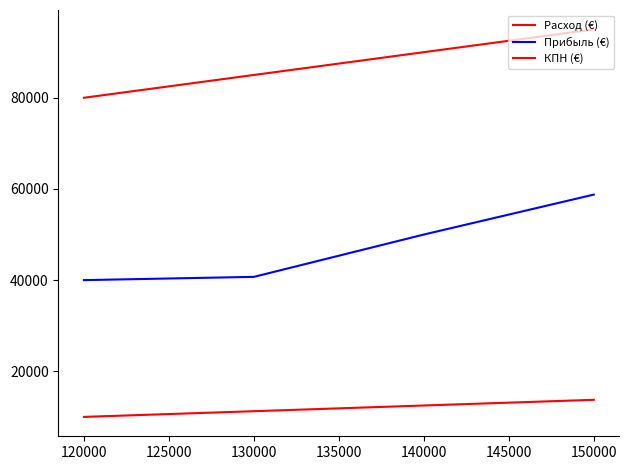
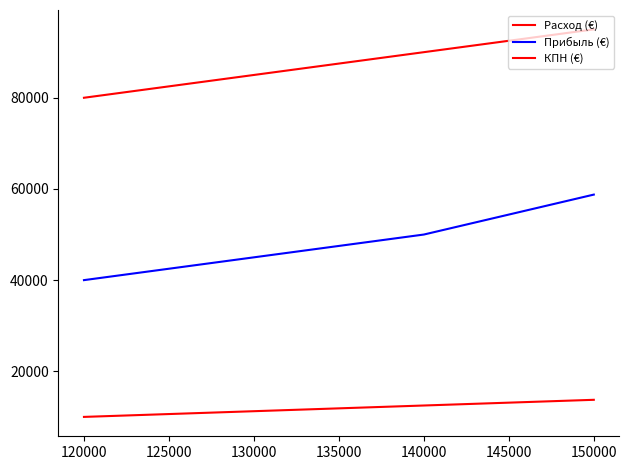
Прибыль (€), 130000: 41000 -> 45000
